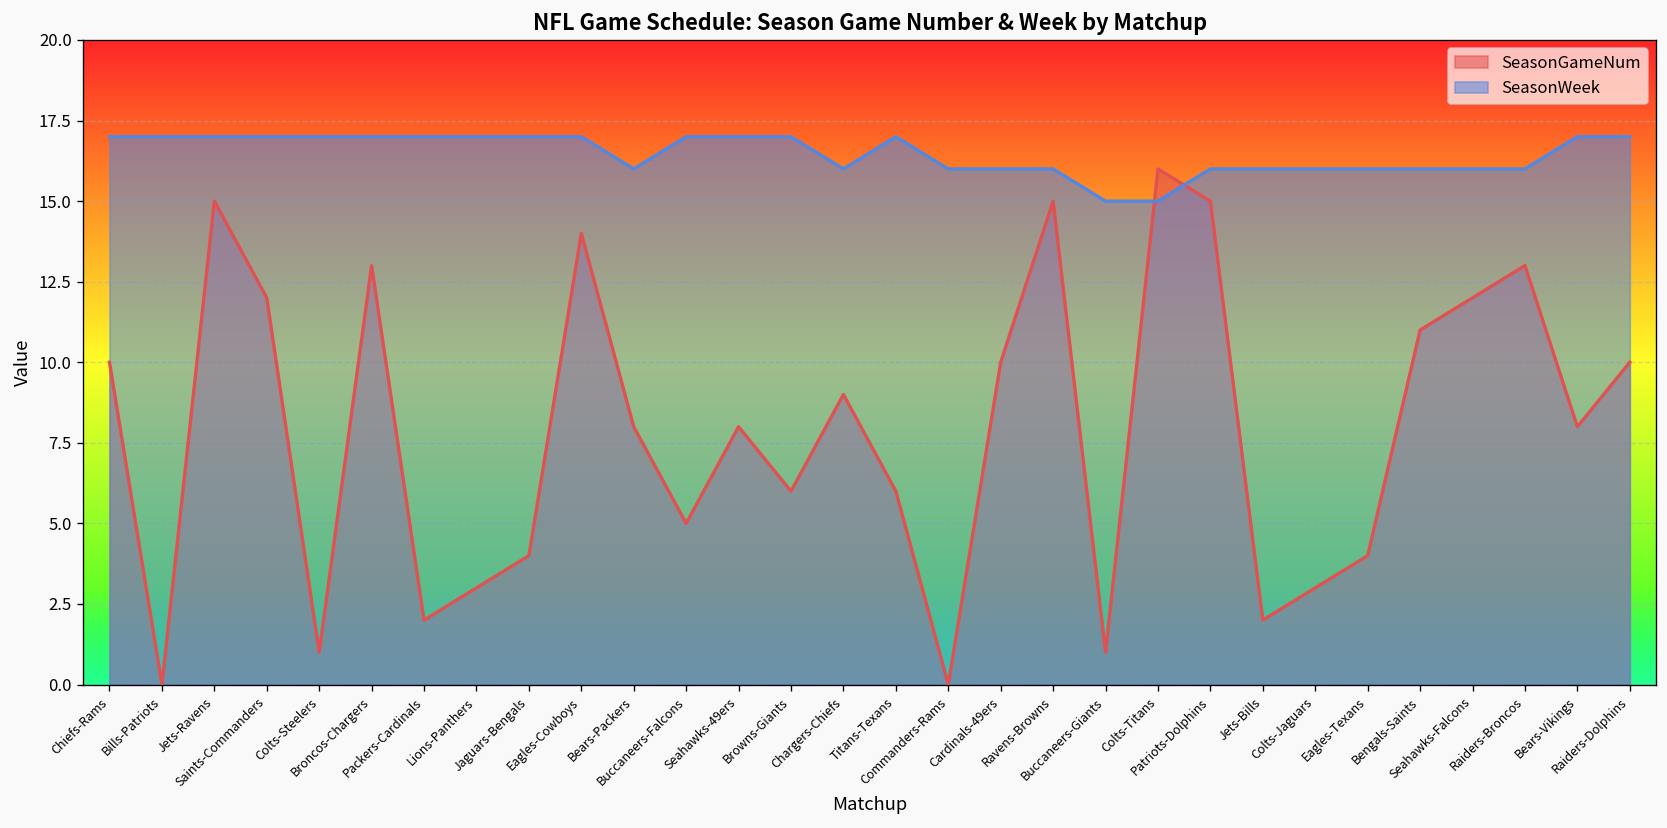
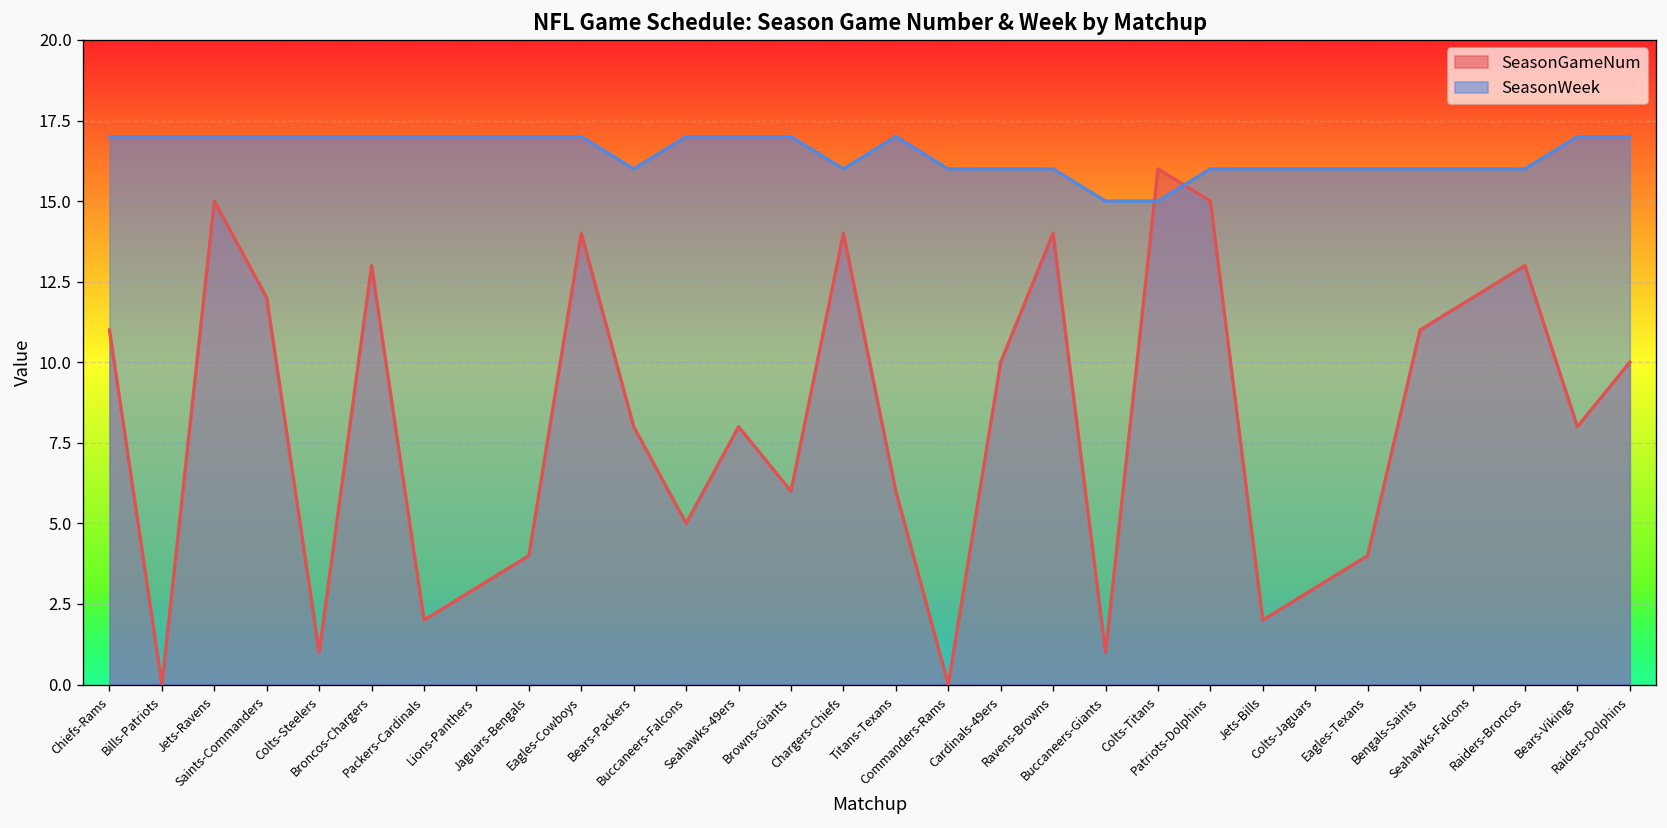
SeasonGameNum, Chiefs-Rams: 10 -> 11
SeasonGameNum, Chargers-Chiefs: 9 -> 14
SeasonGameNum, Ravens-Browns: 15 -> 14
